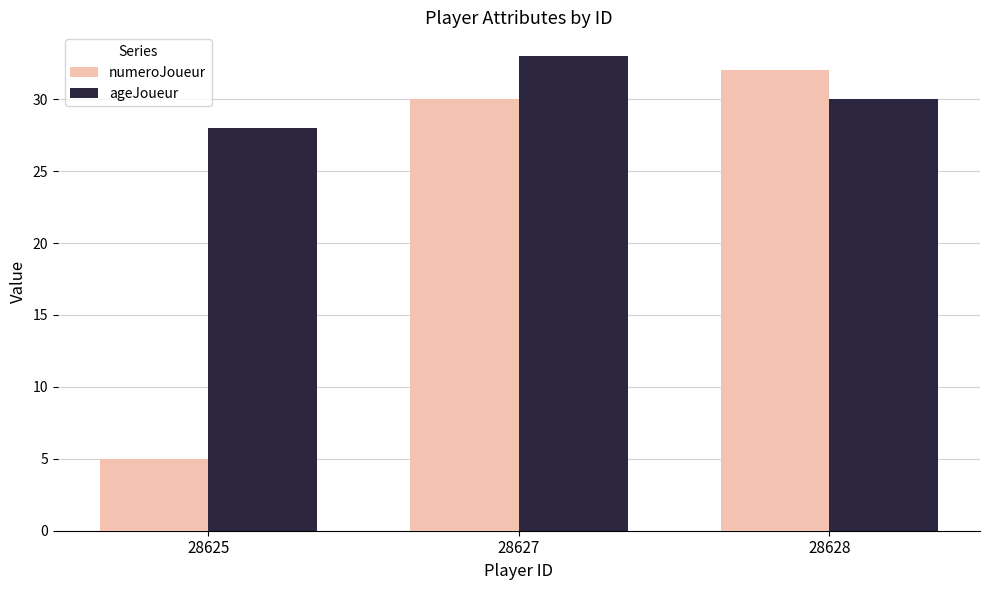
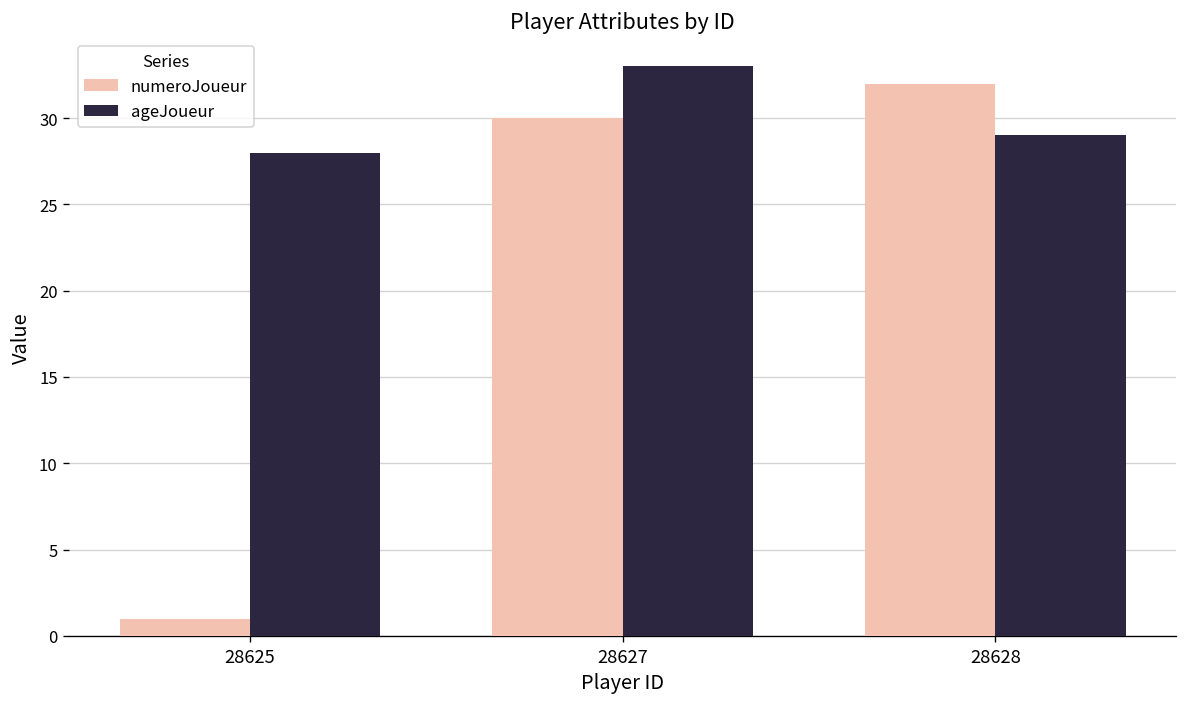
numeroJoueur, 28625: 5 -> 1
ageJoueur, 28628: 30 -> 29
